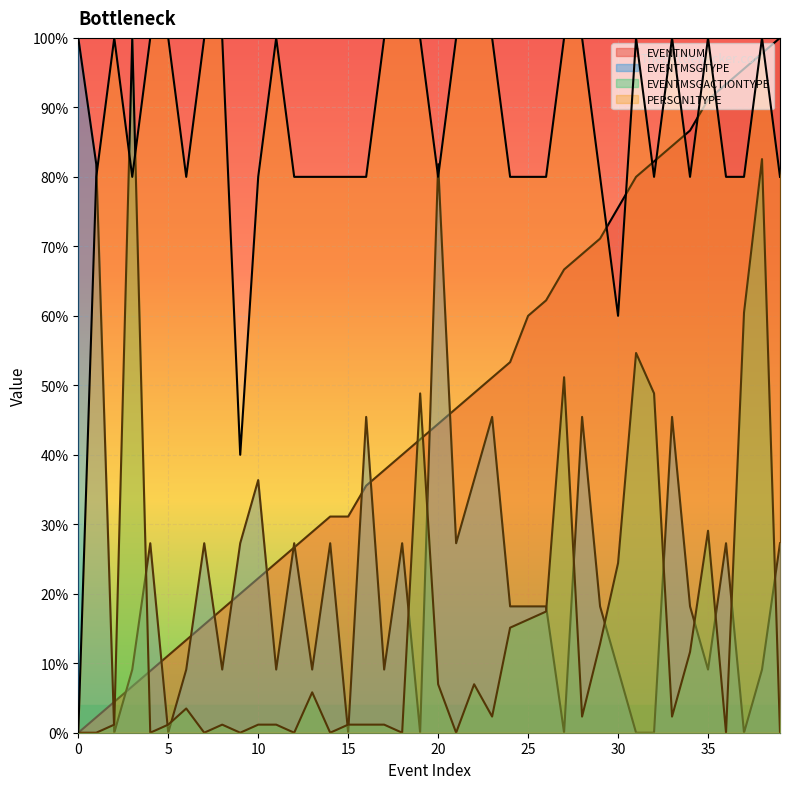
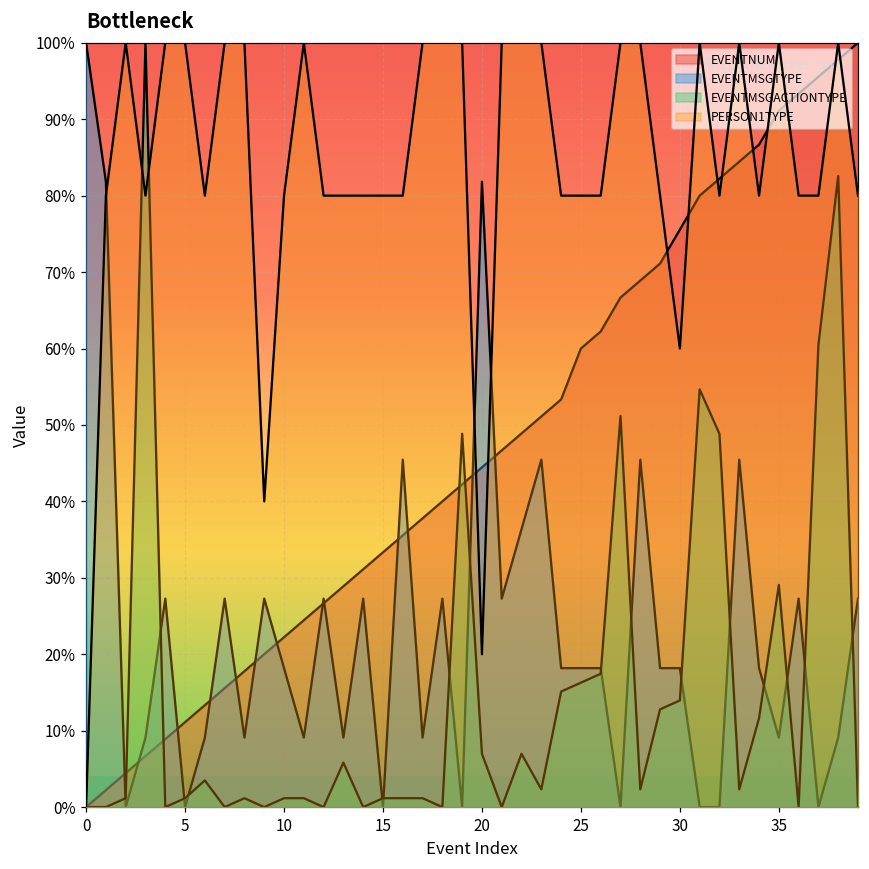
EVENTMSGTYPE, 10: 36% -> 18%
EVENTNUM, 15: 31% -> 33%
PERSON1TYPE, 20: 80% -> 20%
EVENTMSGTYPE, 30: 9% -> 18%
EVENTMSGACTIONTYPE, 30: 24% -> 14%
